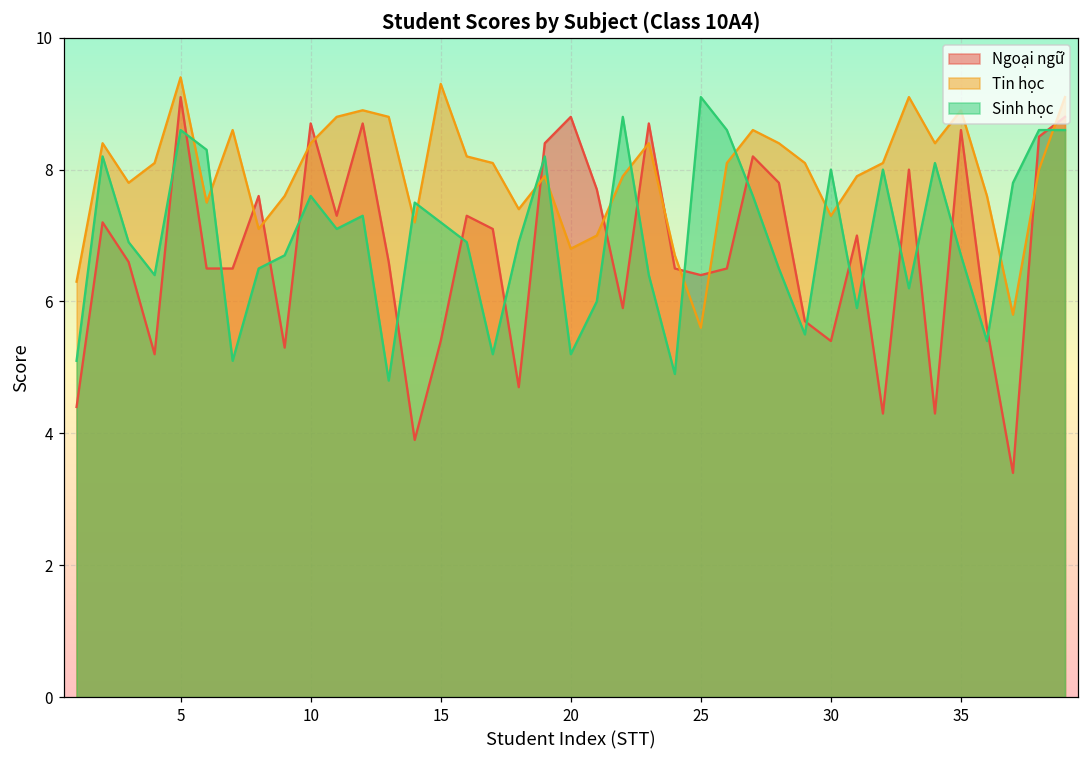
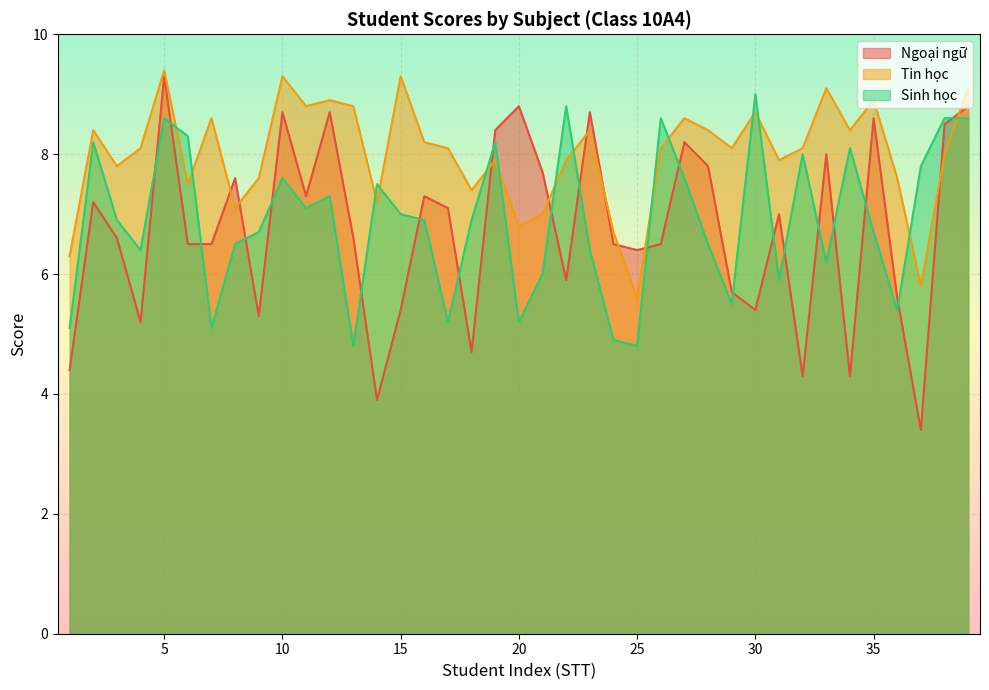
Ngoại ngữ, 5: 9.1 -> 9.3
Tin học, 10: 8.4 -> 9.3
Sinh học, 15: 7.2 -> 7.0
Sinh học, 25: 9.1 -> 4.8
Tin học, 30: 7.3 -> 8.7
Sinh học, 30: 8 -> 9
